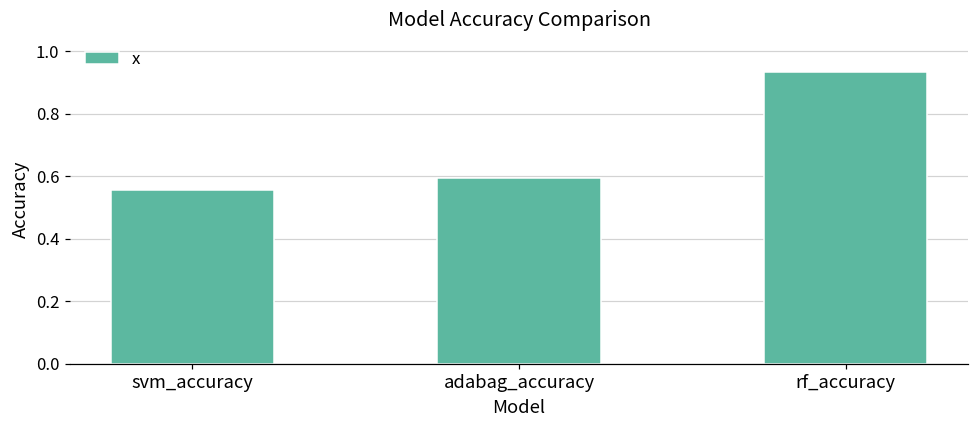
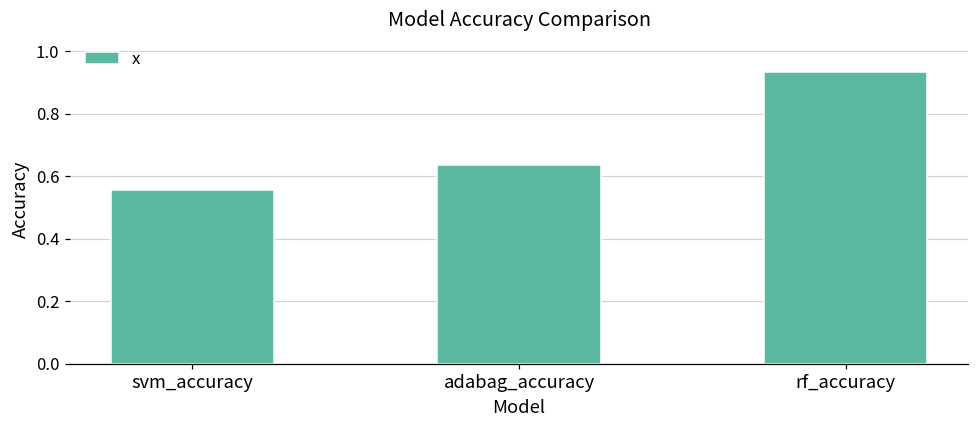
adabag_accuracy: 0.60 -> 0.64
